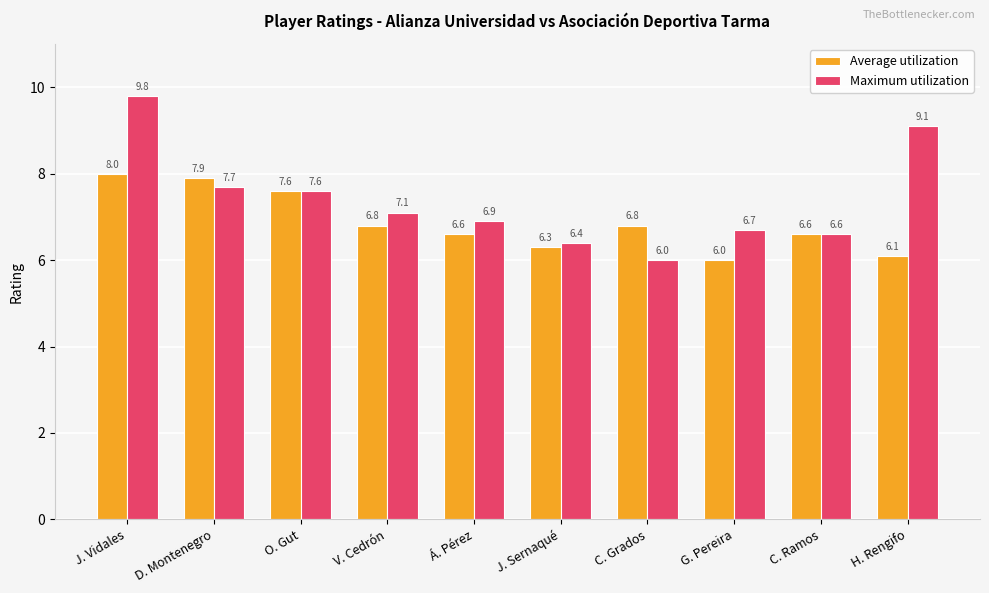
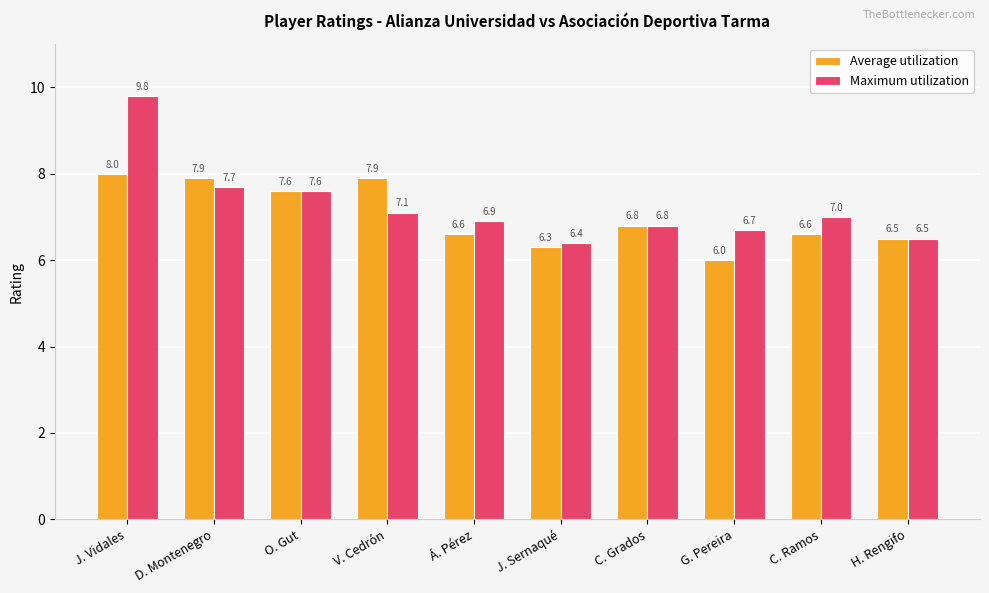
Average utilization, V. Cedrón: 6.8 -> 7.9
Maximum utilization, C. Grados: 6.0 -> 6.8
Maximum utilization, C. Ramos: 6.6 -> 7.0
Average utilization, H. Rengifo: 6.1 -> 6.5
Maximum utilization, H. Rengifo: 9.1 -> 6.5
